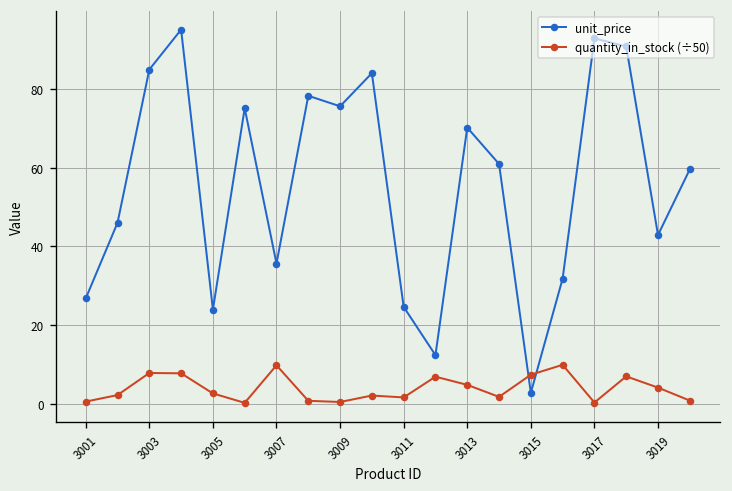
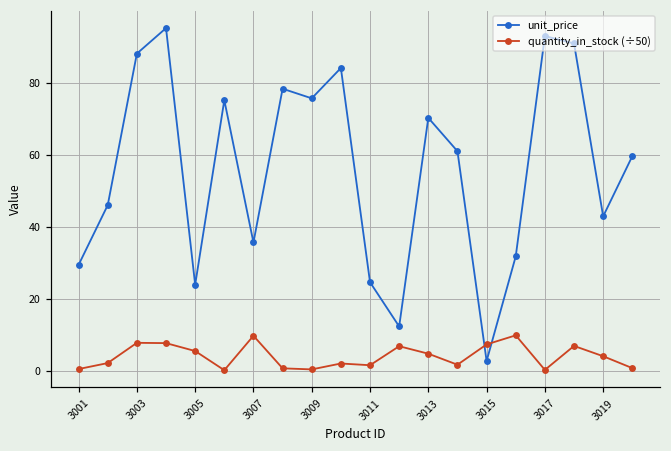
unit_price, 3001: 27 -> 29
unit_price, 3003: 85 -> 88
quantity_in_stock (÷50), 3005: 3 -> 6
